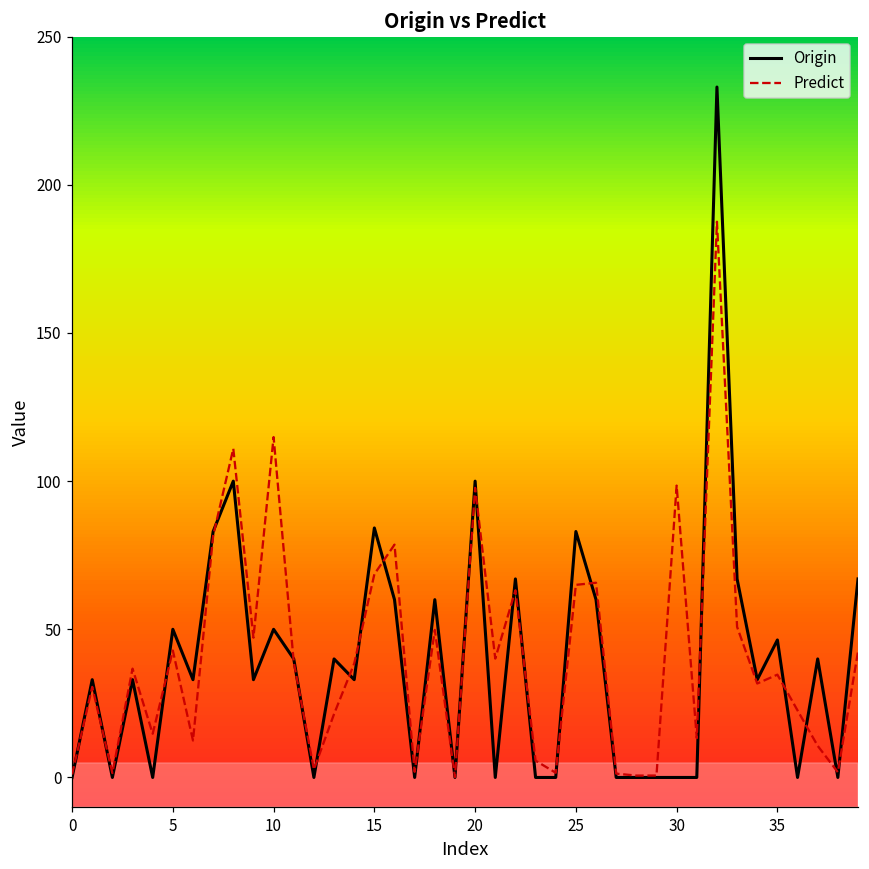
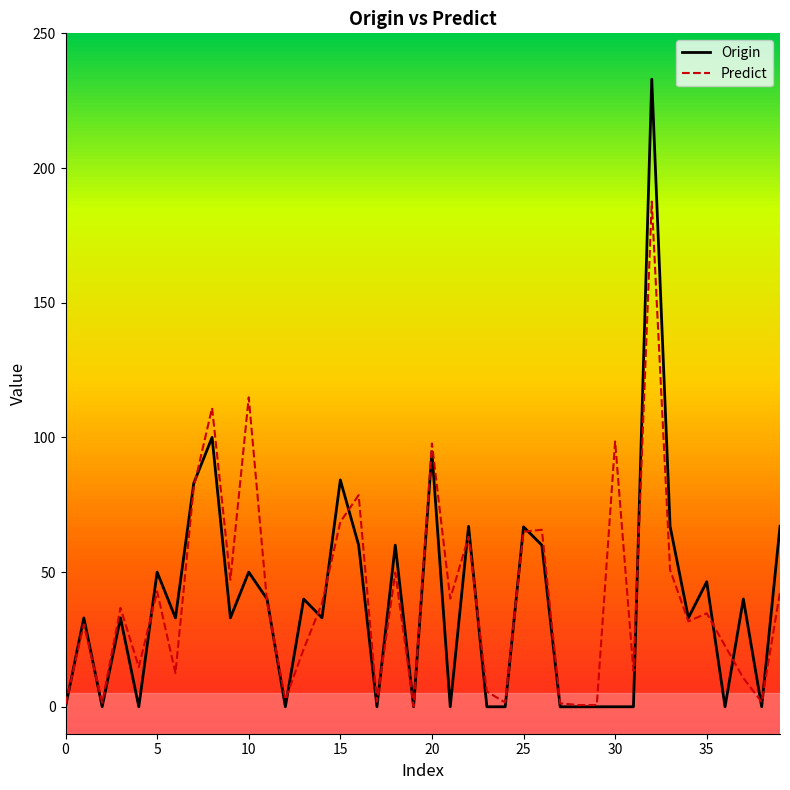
Origin, 20: 100 -> 95
Origin, 25: 83 -> 67
